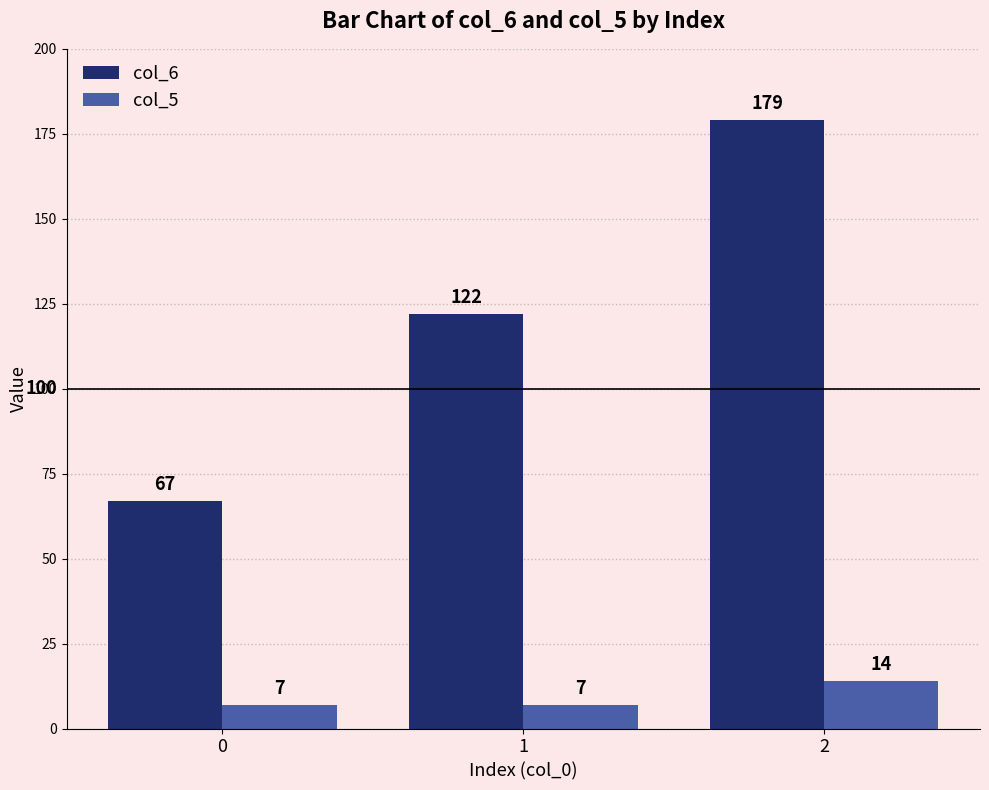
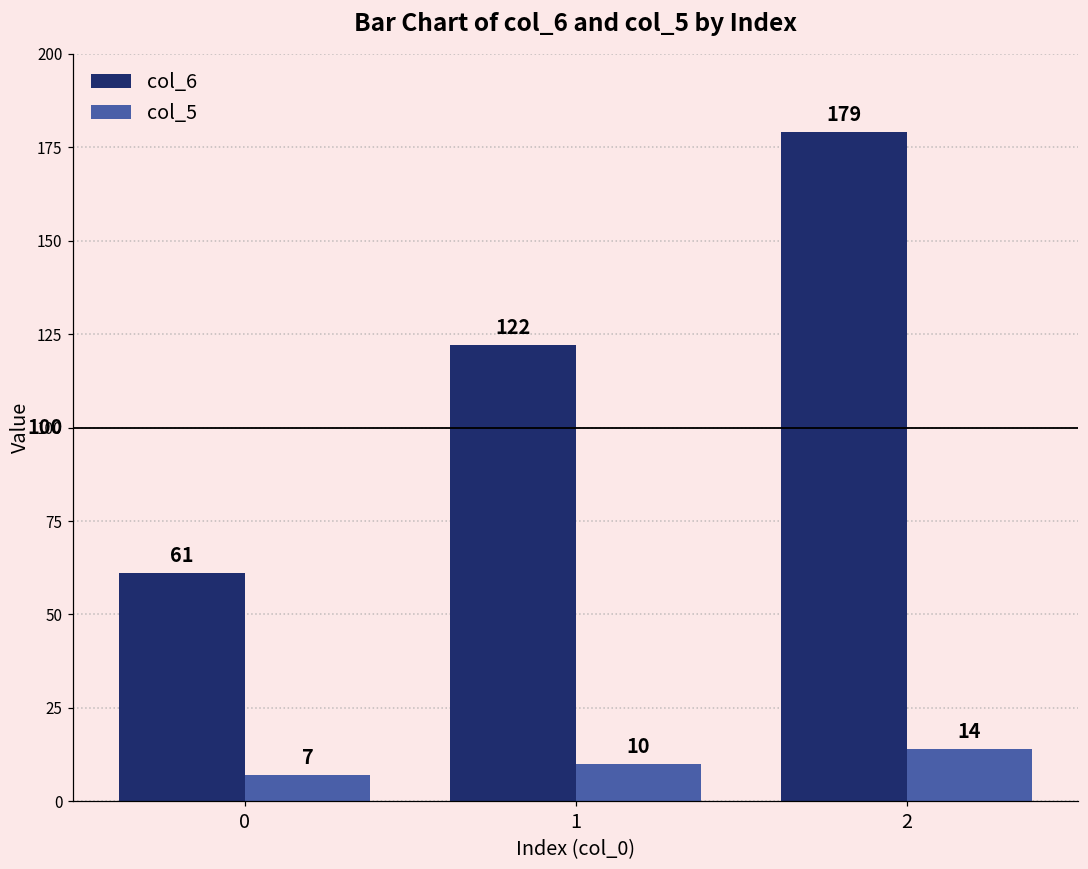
col_6, 0: 67 -> 61
col_5, 1: 7 -> 10
